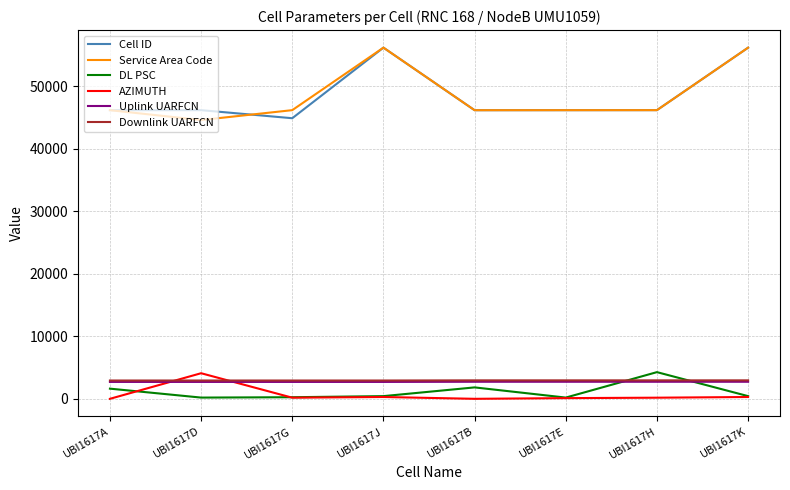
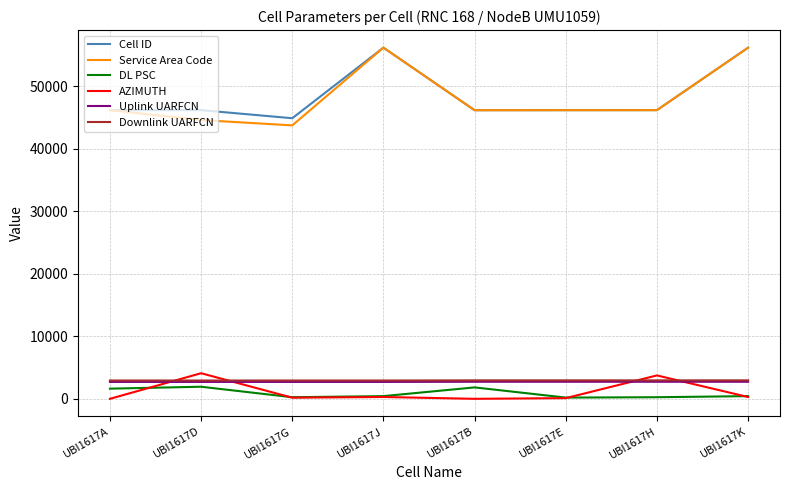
DL PSC, UBI1617D: 0 -> 2000
Service Area Code, UBI1617G: 46000 -> 44000
DL PSC, UBI1617H: 4000 -> 0
AZIMUTH, UBI1617H: 0 -> 4000
